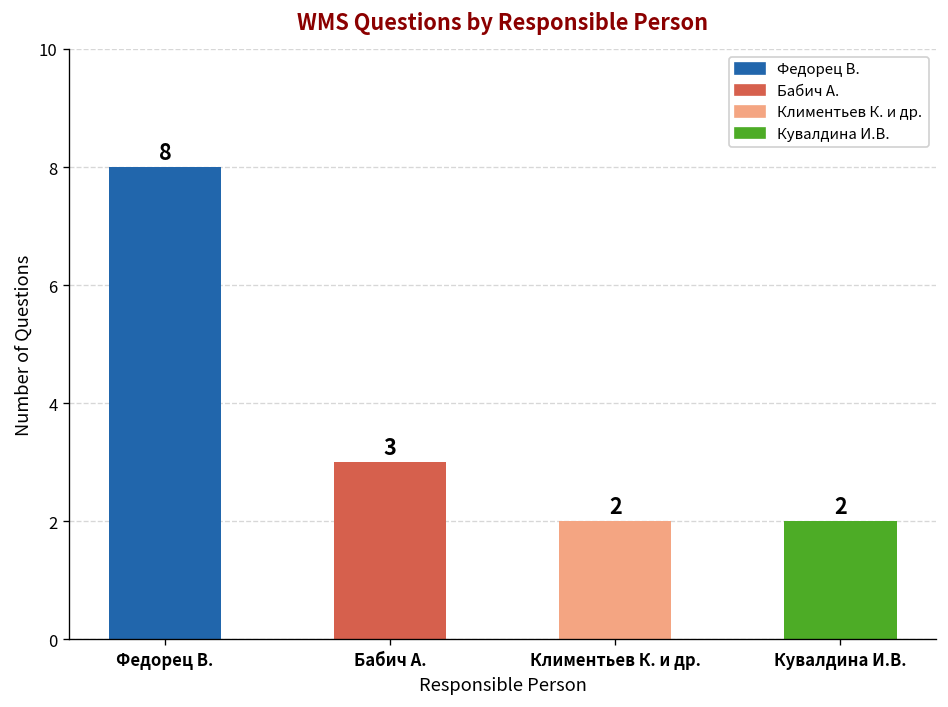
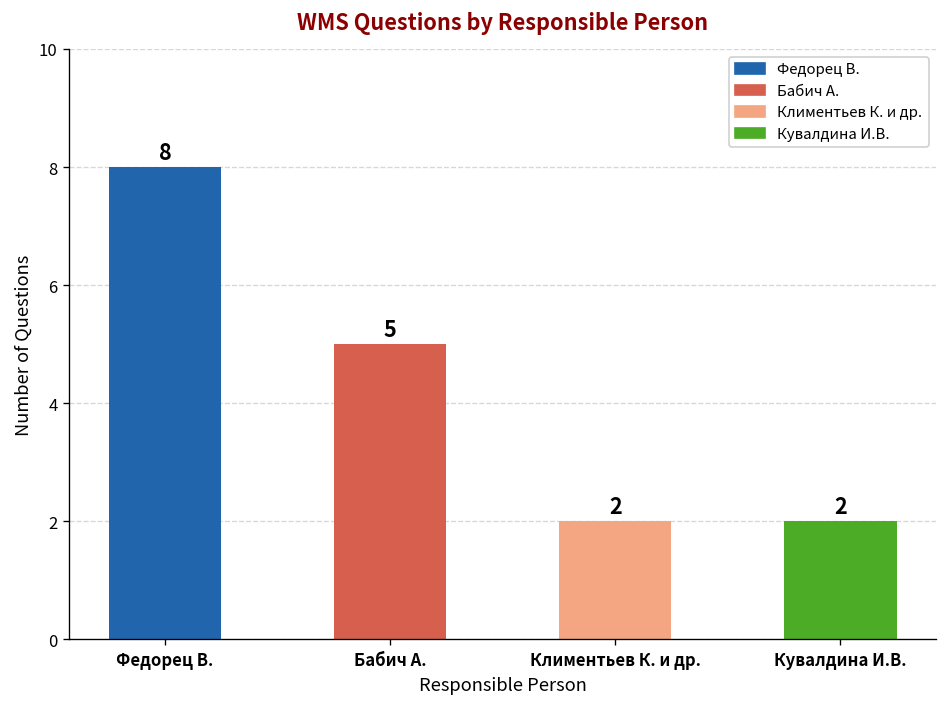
Бабич А.: 3 -> 5
